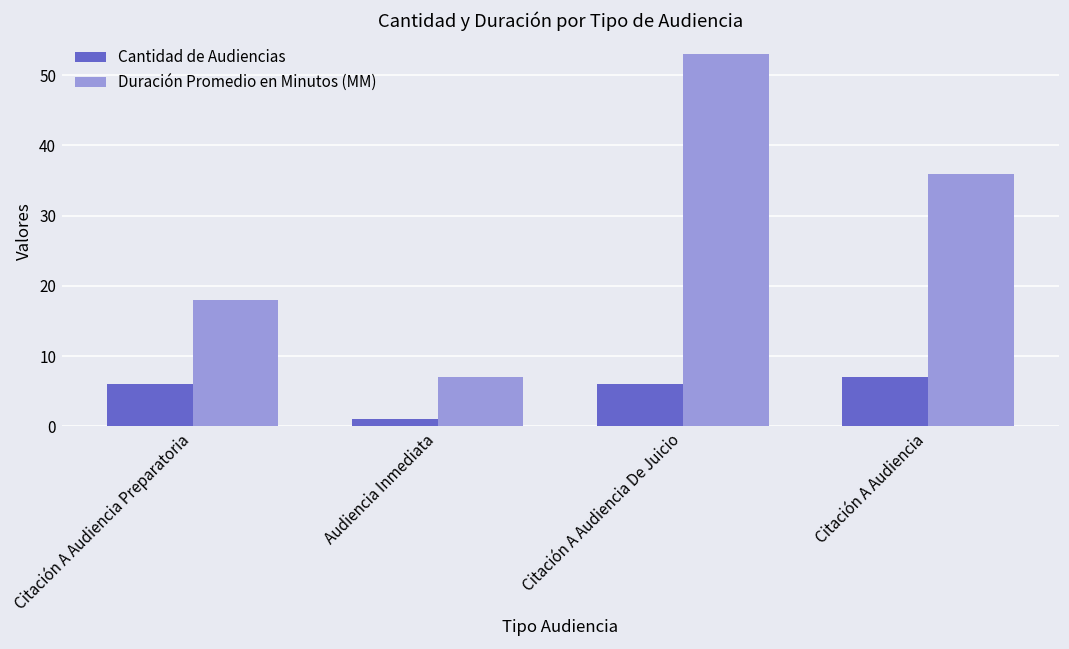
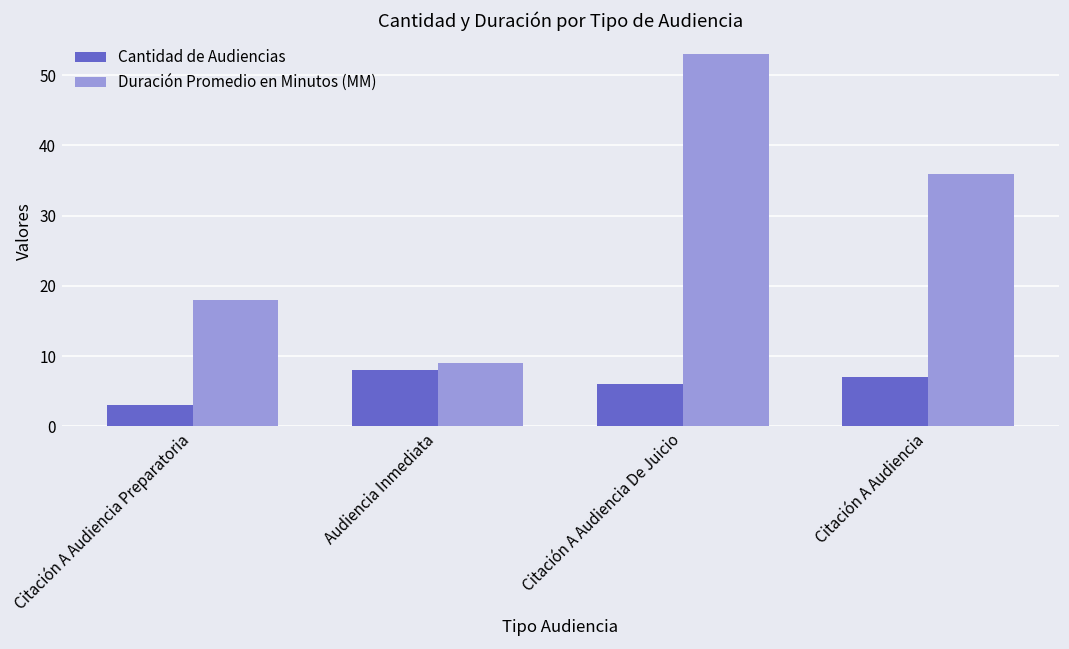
Cantidad de Audiencias, Citación A Audiencia Preparatoria: 6 -> 3
Cantidad de Audiencias, Audiencia Inmediata: 1 -> 8
Duración Promedio en Minutos (MM), Audiencia Inmediata: 7 -> 9
